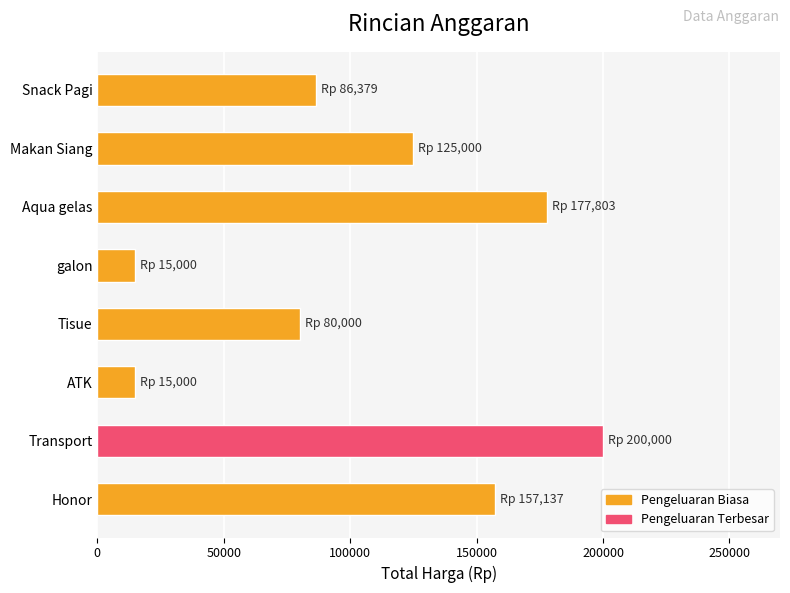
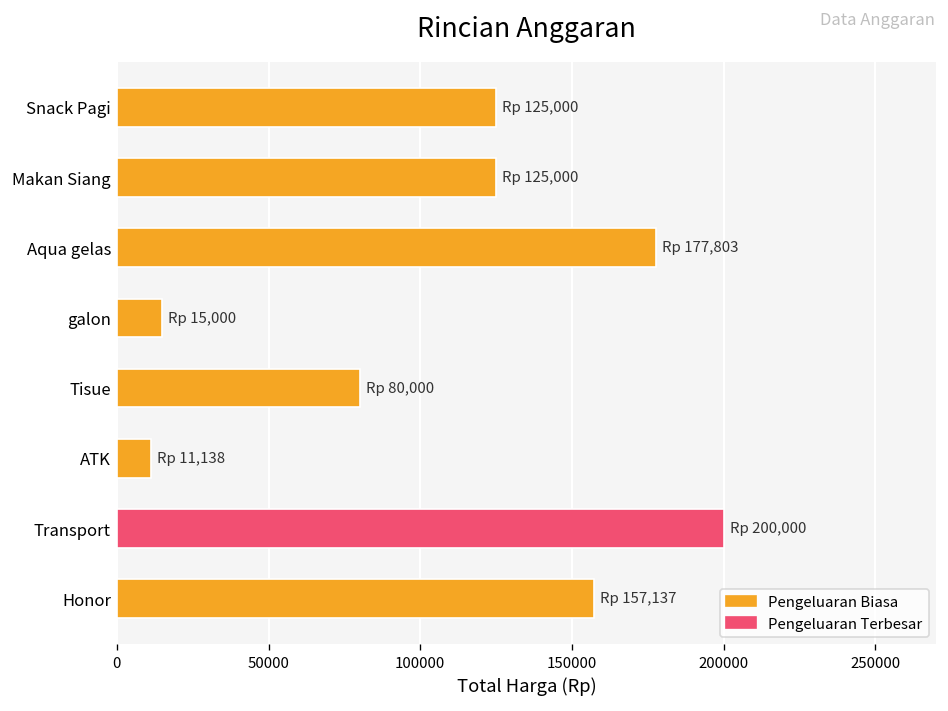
Snack Pagi: 86,379 -> 125,000
ATK: 15,000 -> 11,138
